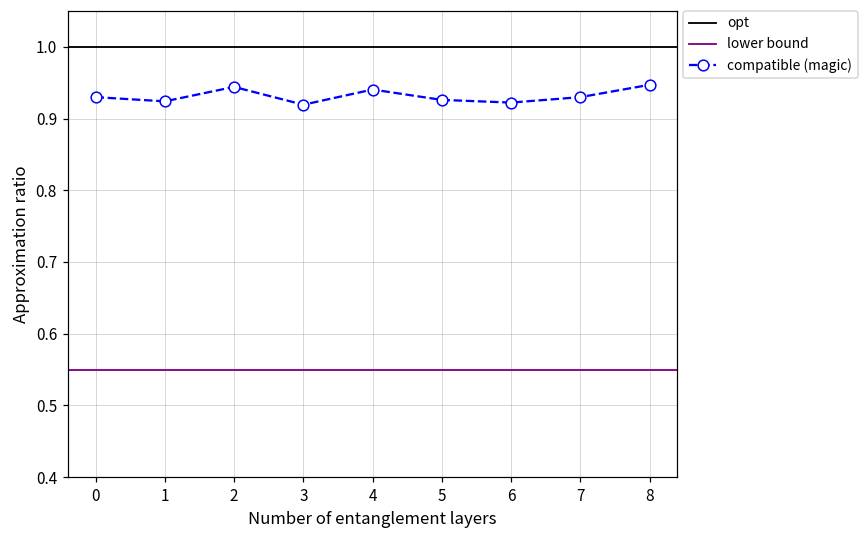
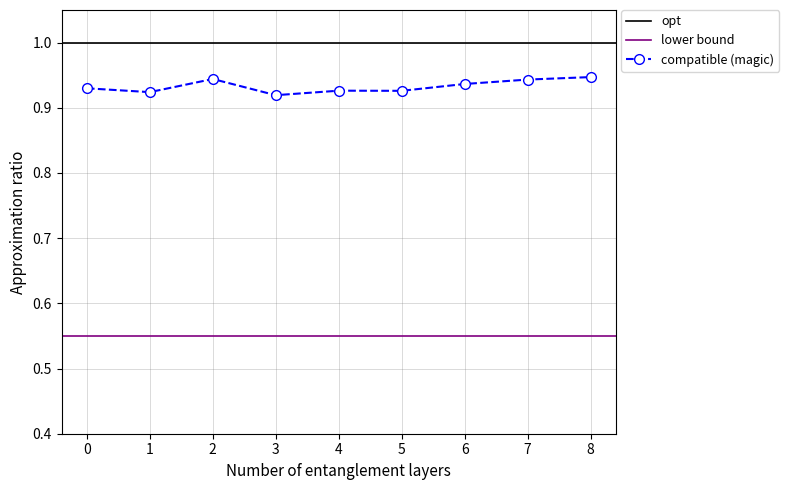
4: 0.94 -> 0.93
6: 0.92 -> 0.94
7: 0.93 -> 0.94
